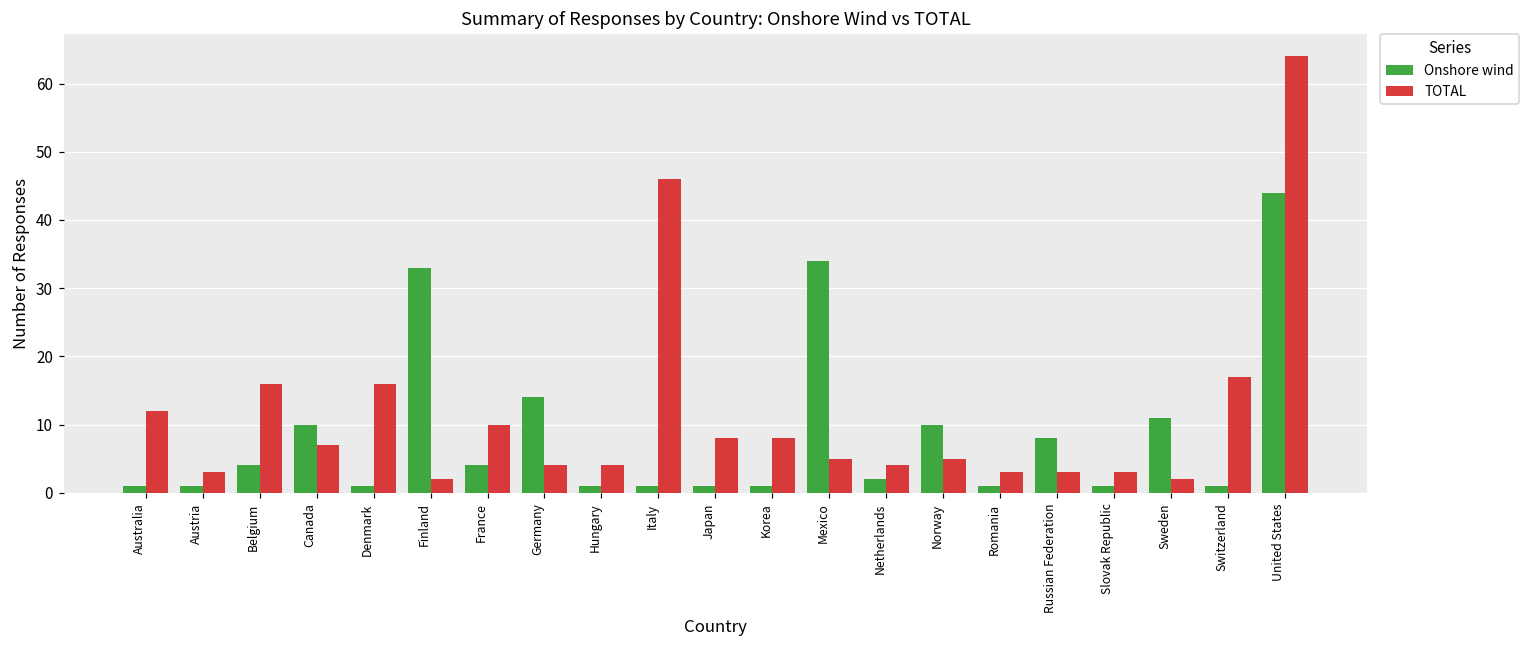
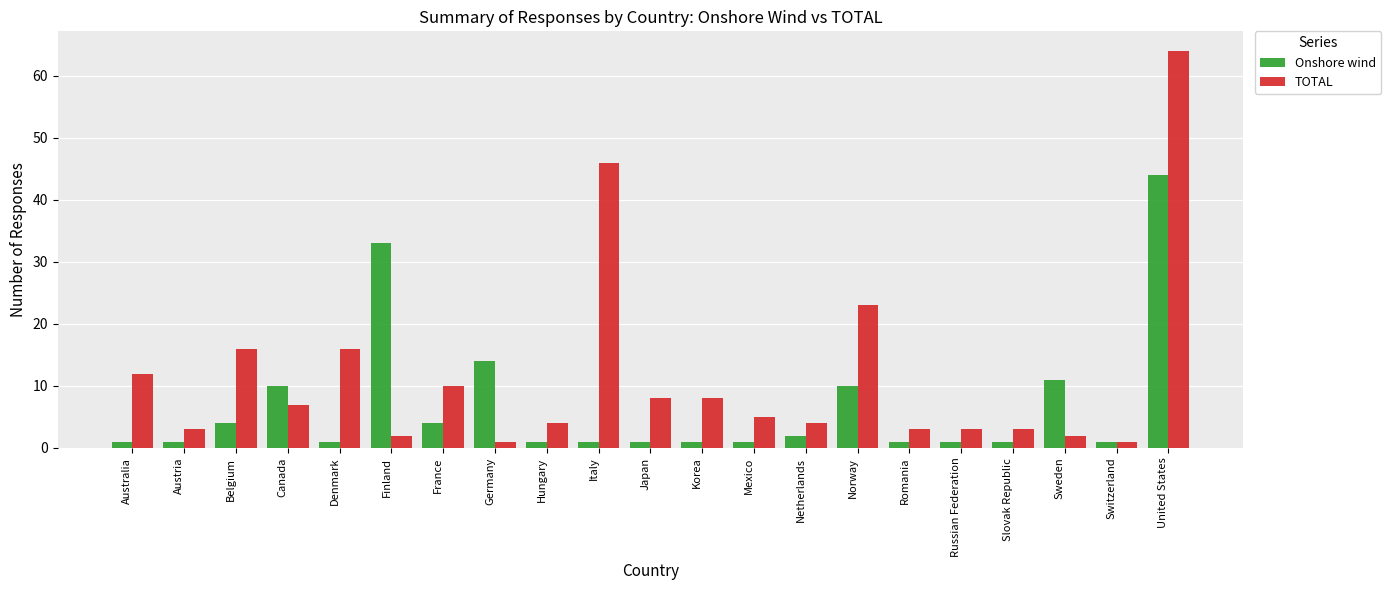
TOTAL, Germany: 4 -> 1
Onshore wind, Mexico: 34 -> 1
TOTAL, Norway: 5 -> 23
Onshore wind, Russian Federation: 8 -> 1
TOTAL, Switzerland: 17 -> 1
